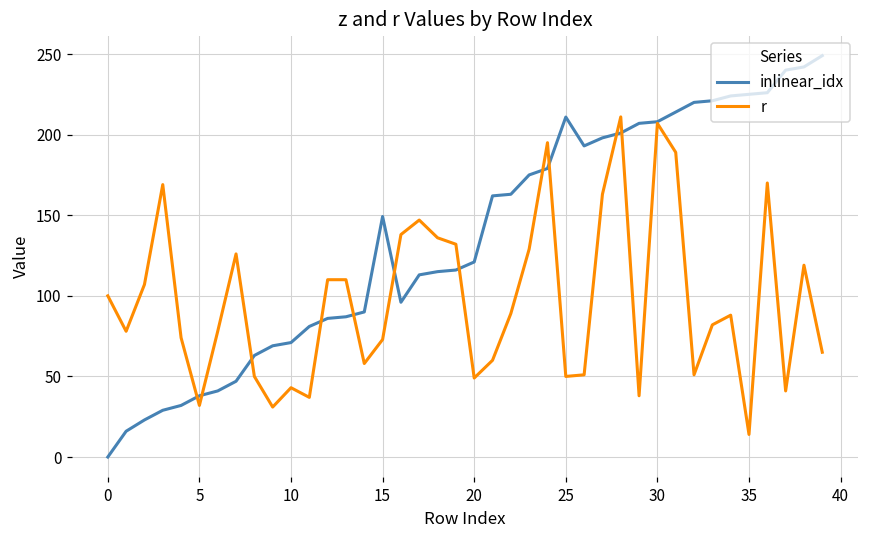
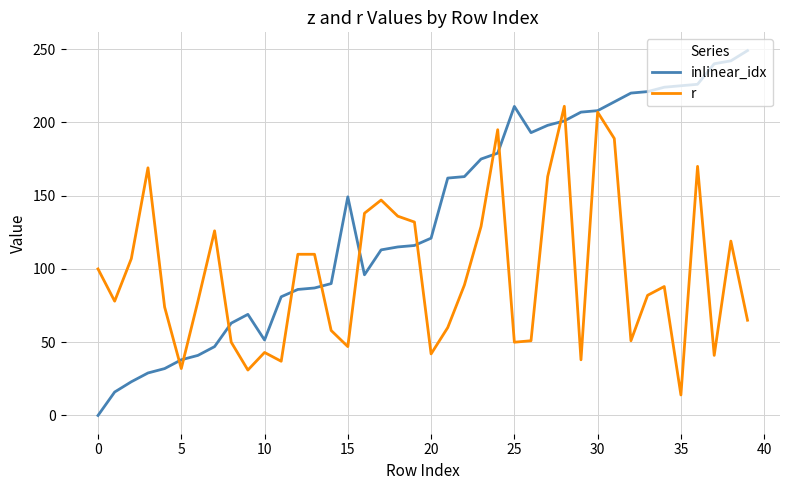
inlinear_idx, 10: 71 -> 52
r, 15: 73 -> 47
r, 20: 49 -> 42
